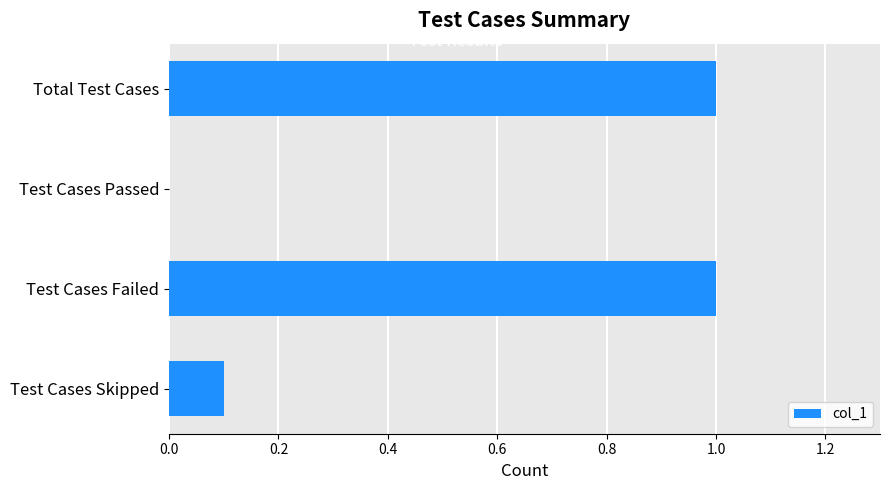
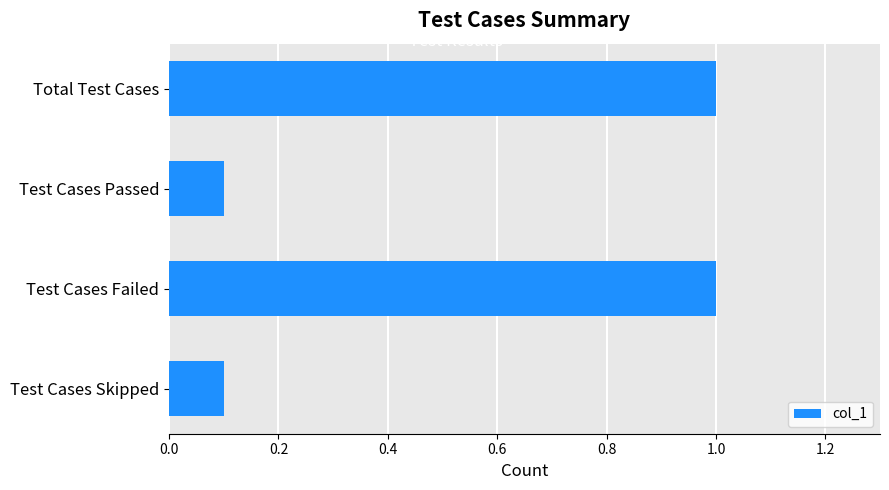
Test Cases Passed: 0.0 -> 0.1
